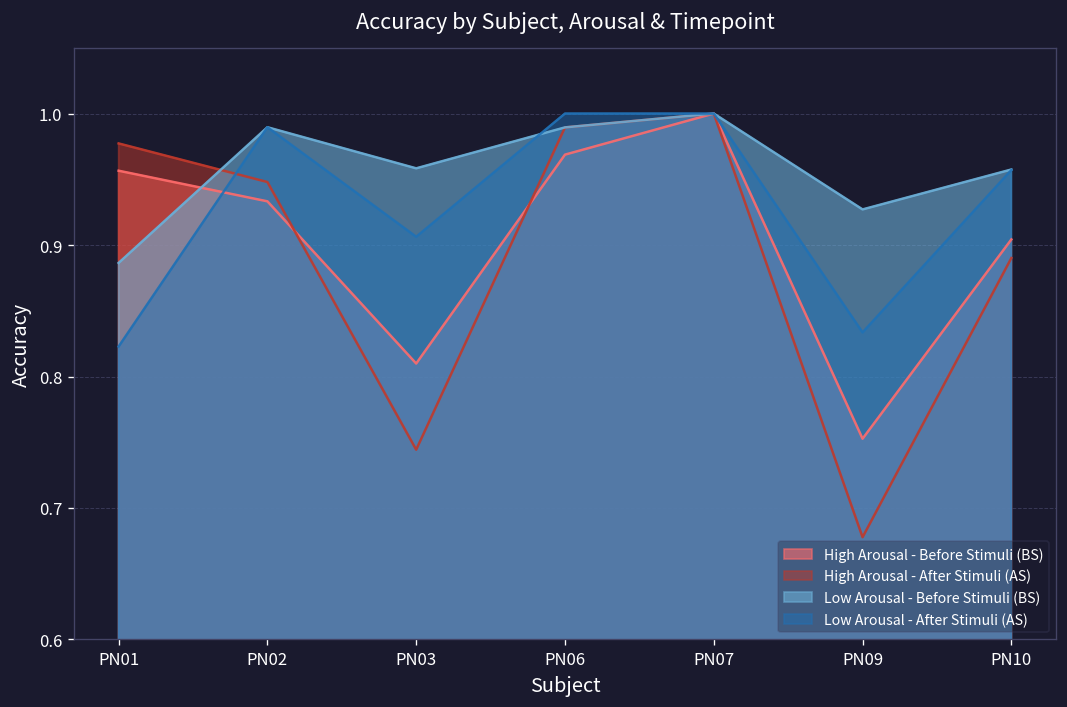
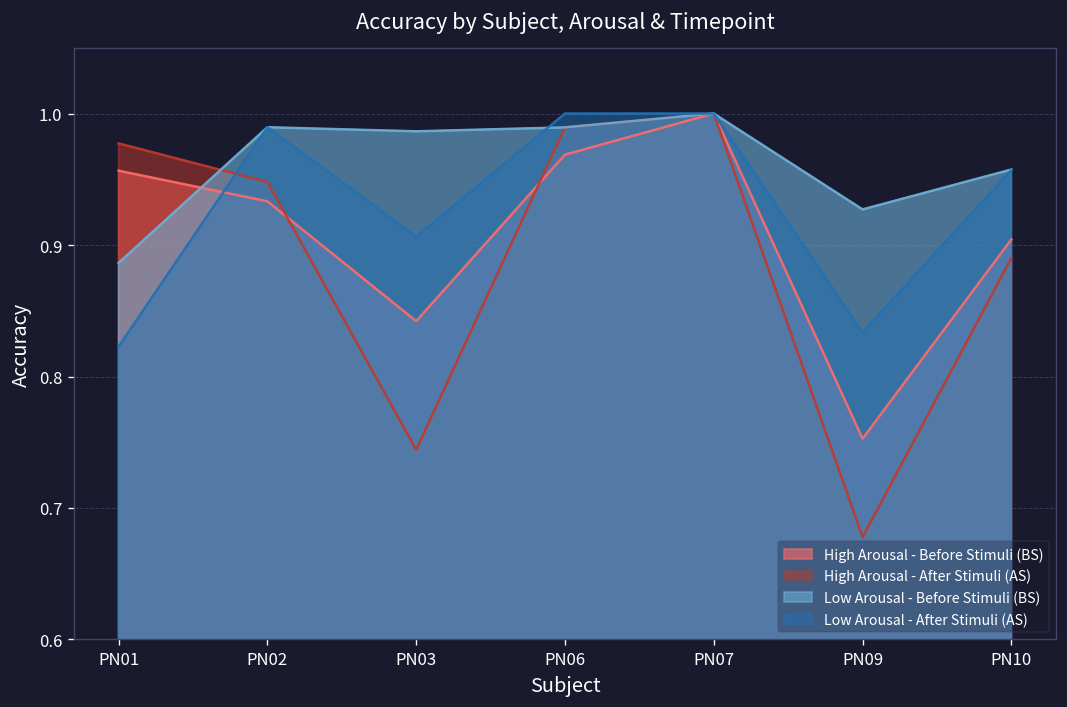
High Arousal - Before Stimuli (BS), PN03: 0.810 -> 0.842
Low Arousal - Before Stimuli (BS), PN03: 0.958 -> 0.986
